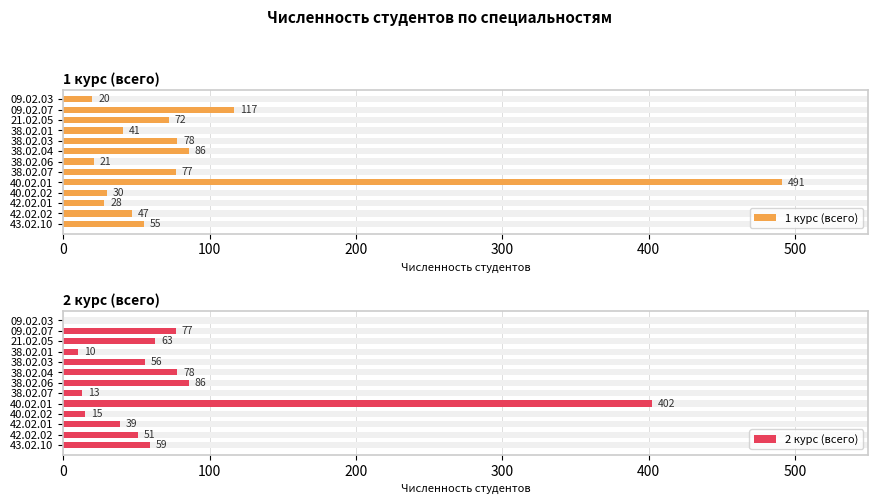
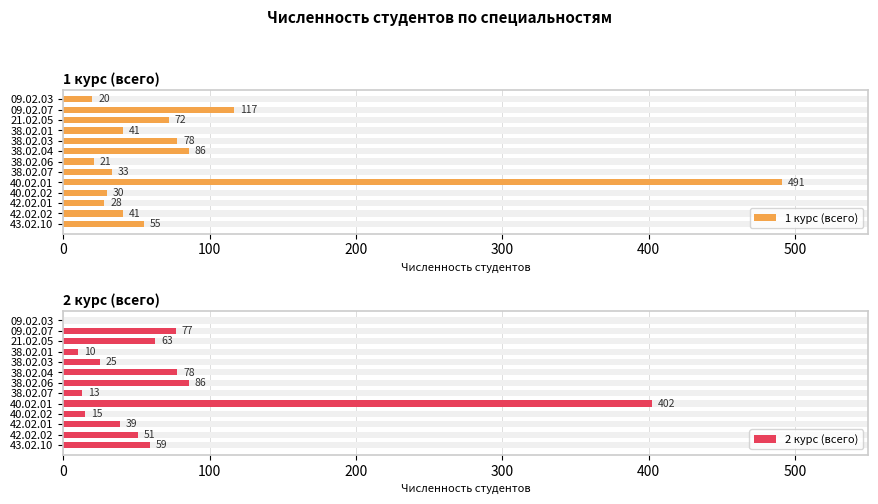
1 курс (всего), 1 курс (всего), 38.02.07: 77 -> 33
1 курс (всего), 1 курс (всего), 42.02.02: 47 -> 41
2 курс (всего), 2 курс (всего), 38.02.03: 56 -> 25
